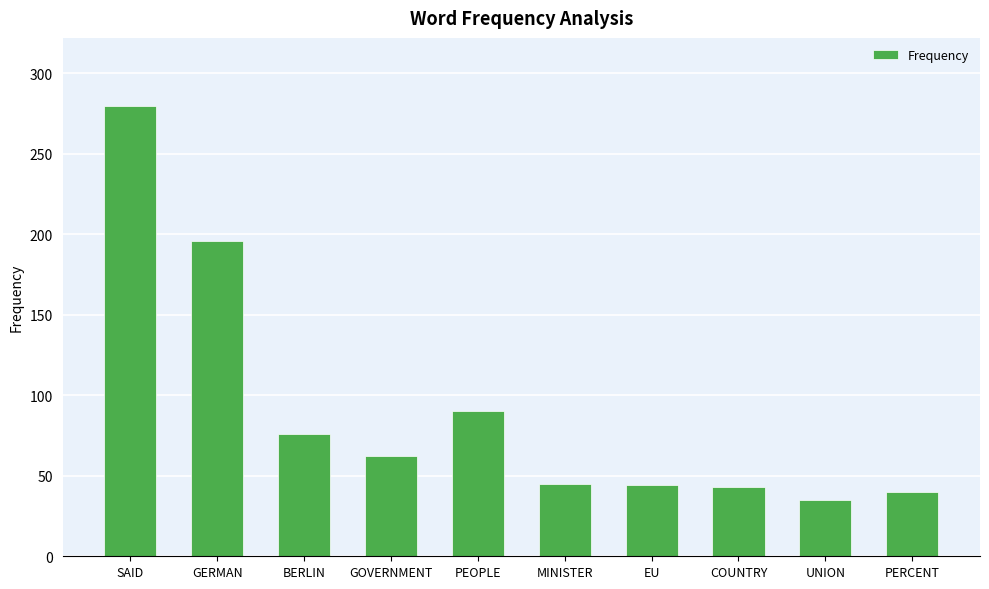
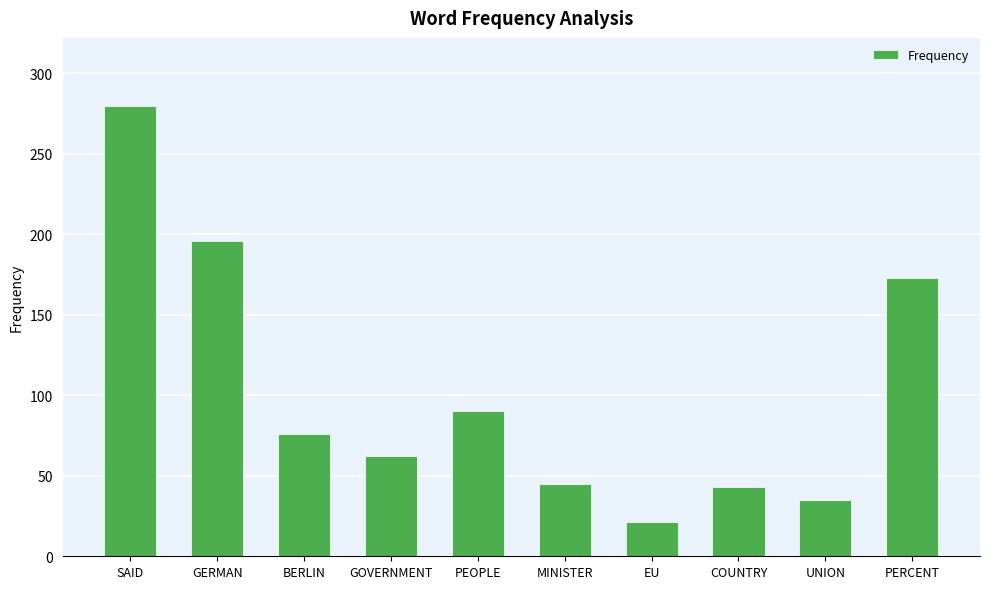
EU: 44 -> 21
PERCENT: 40 -> 173
